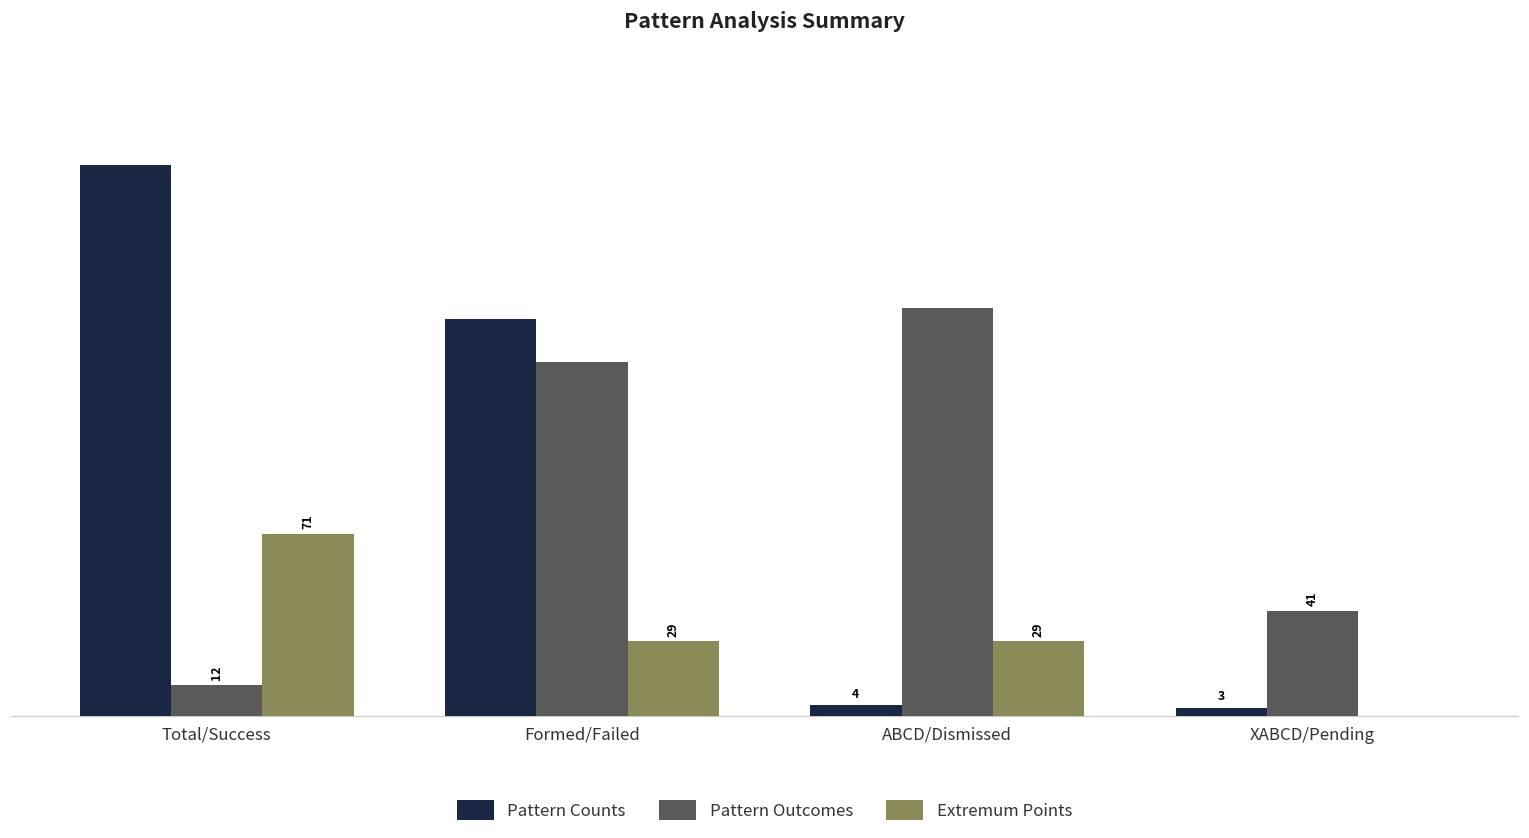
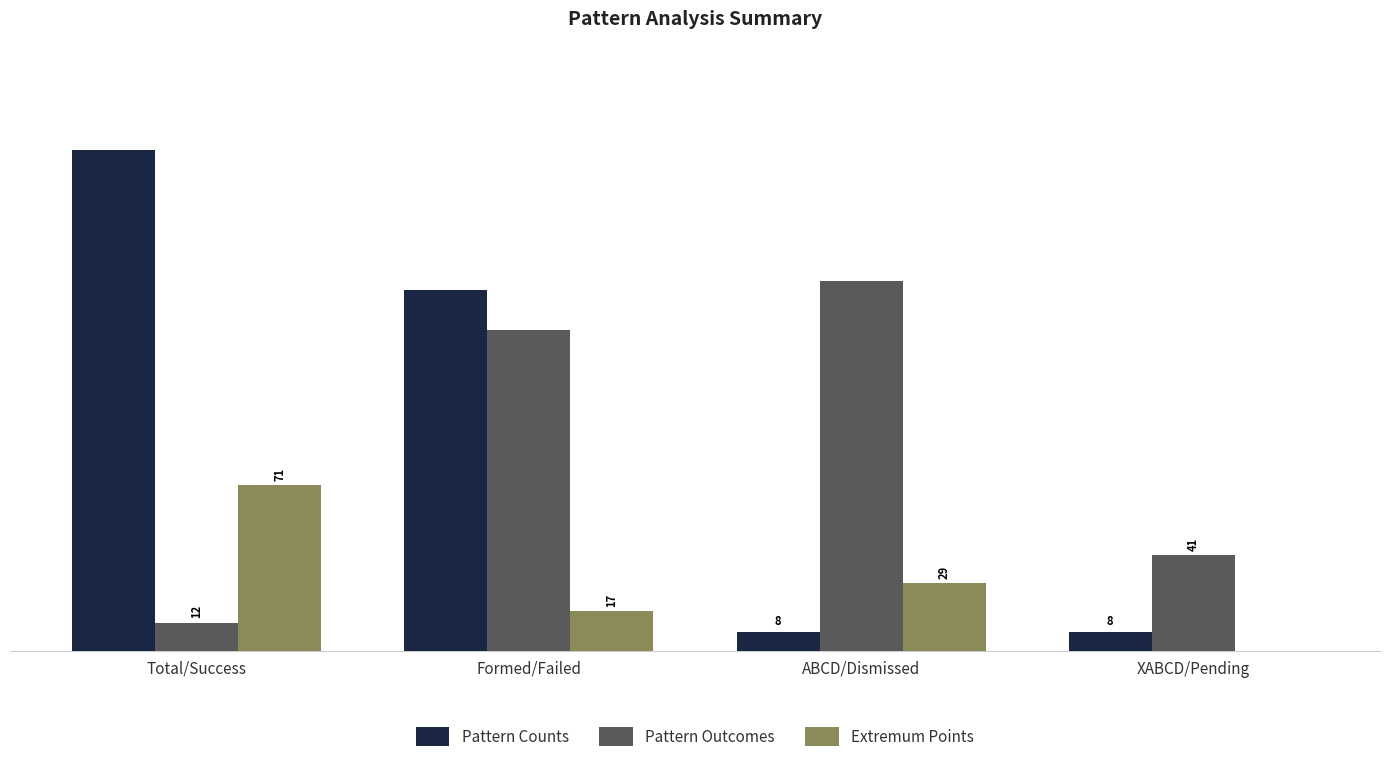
Extremum Points, Formed/Failed: 29 -> 17
Pattern Counts, ABCD/Dismissed: 4 -> 8
Pattern Counts, XABCD/Pending: 3 -> 8
